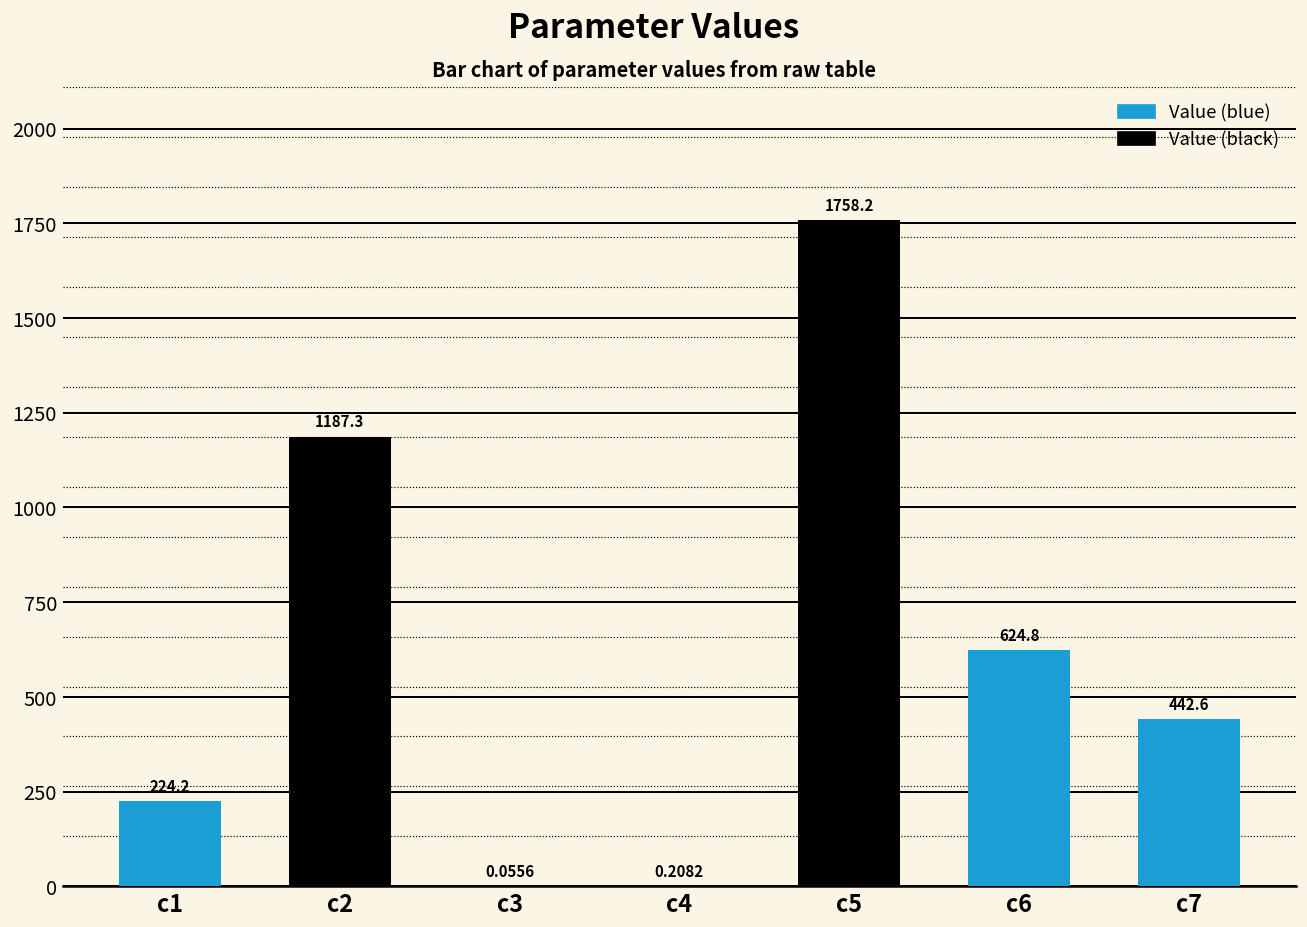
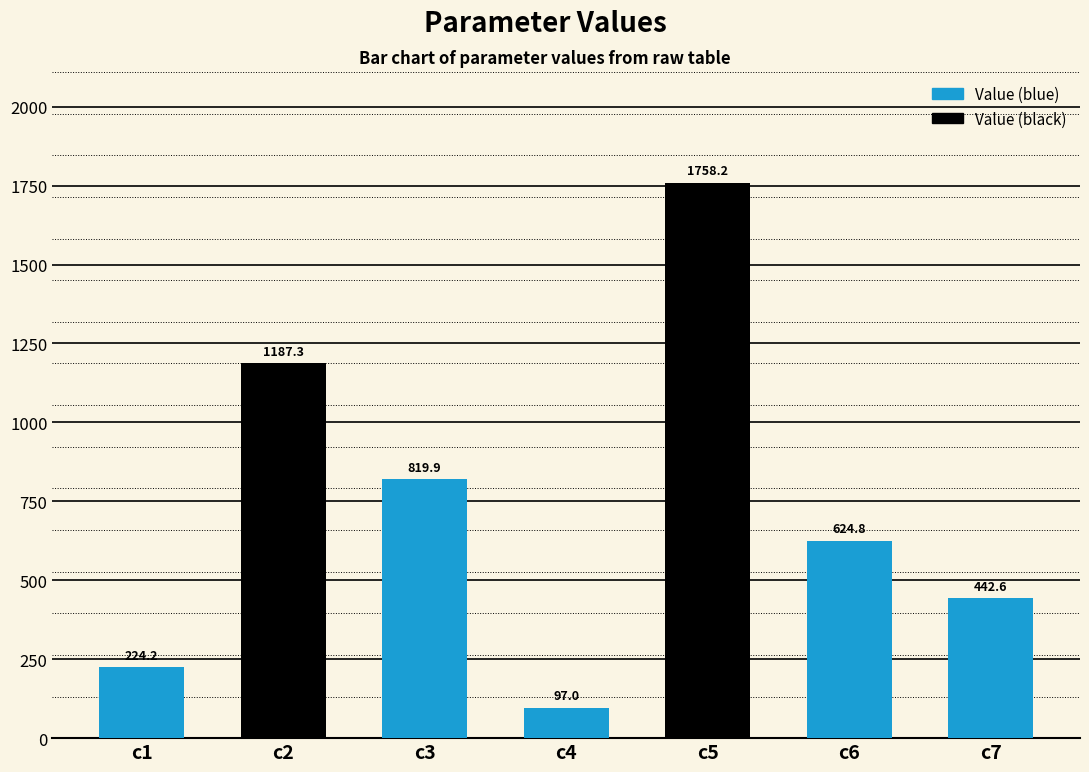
c3: 0.0556 -> 819.9
c4: 0.2082 -> 97.0
